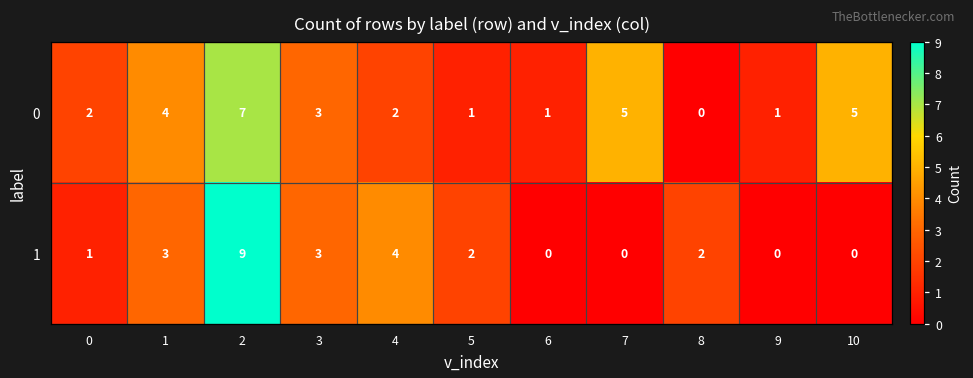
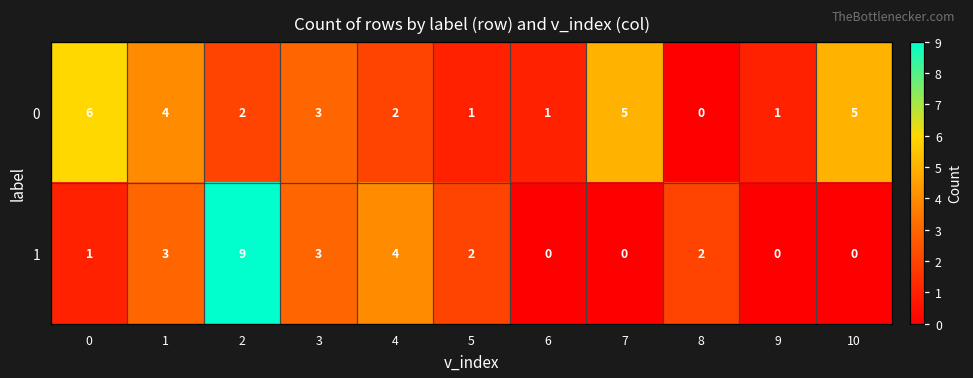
0, 0: 2 -> 6
0, 2: 7 -> 2
